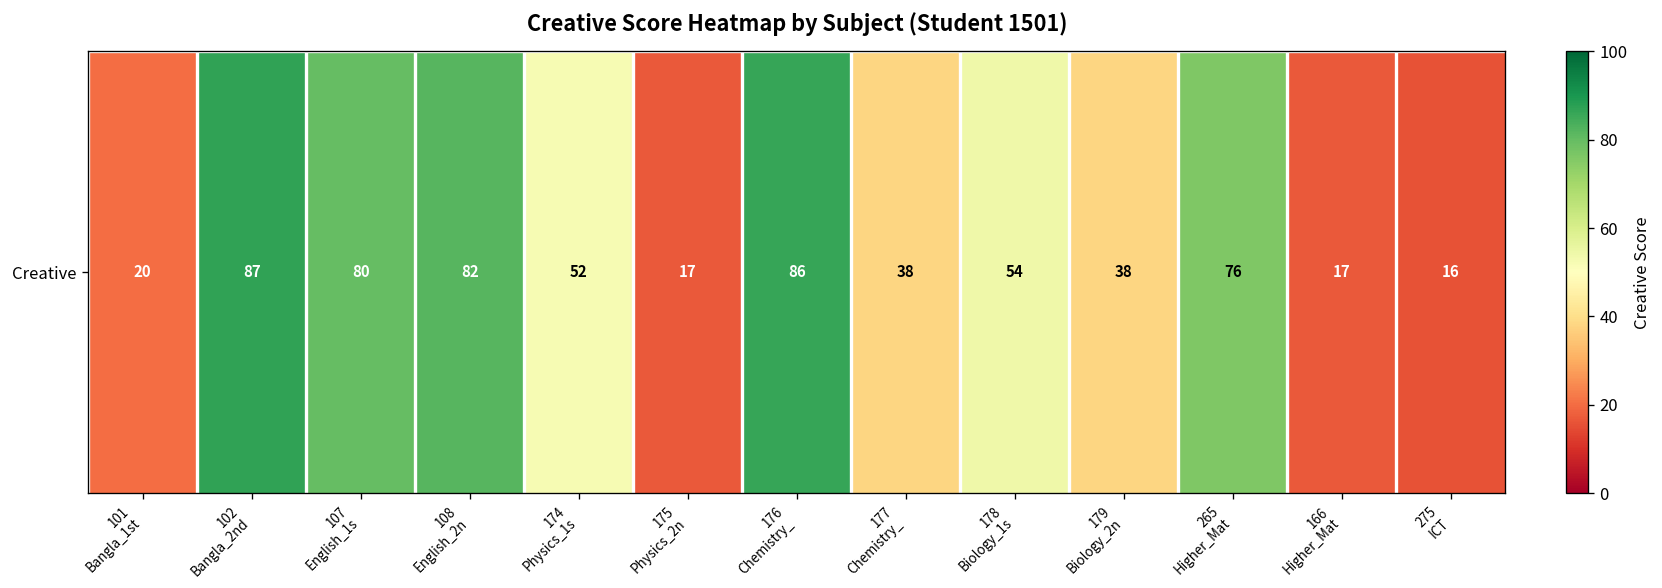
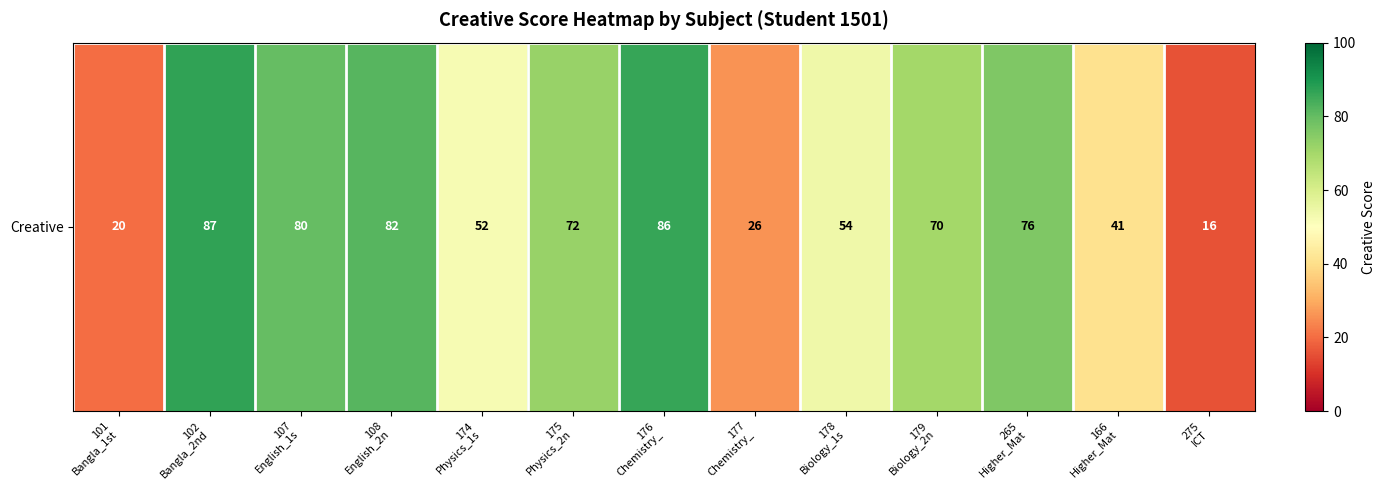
Creative, 175 Physics_2n: 17 -> 72
Creative, 177 Chemistry_: 38 -> 26
Creative, 179 Biology_2n: 38 -> 70
Creative, 166 Higher_Mat: 17 -> 41
